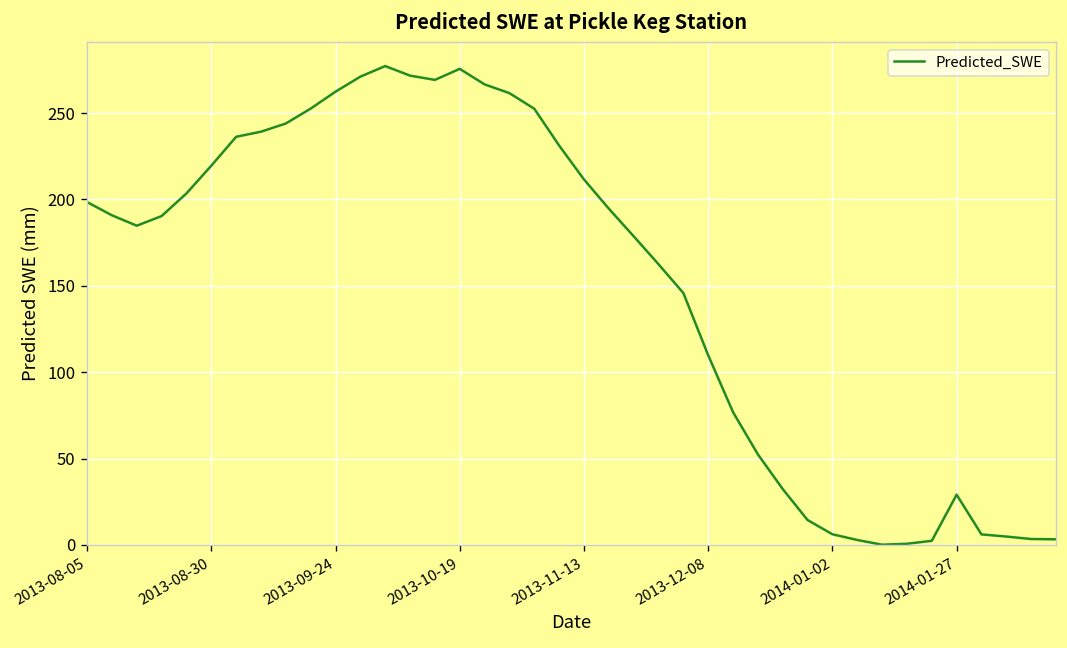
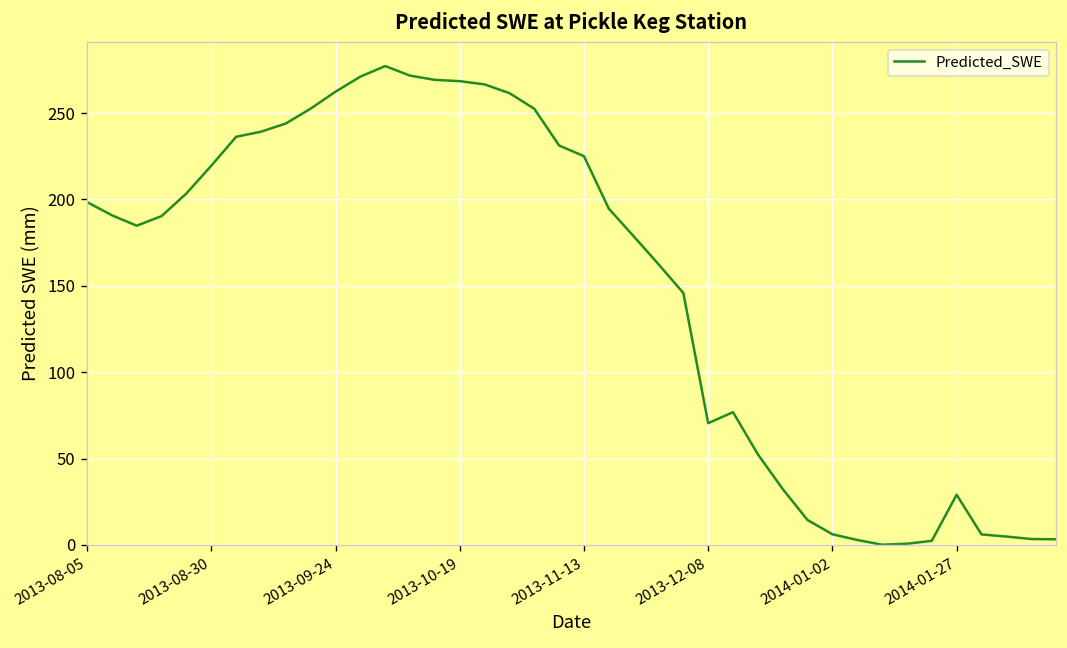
2013-10-19: 276 -> 268
2013-11-13: 212 -> 225
2013-12-08: 110 -> 70
